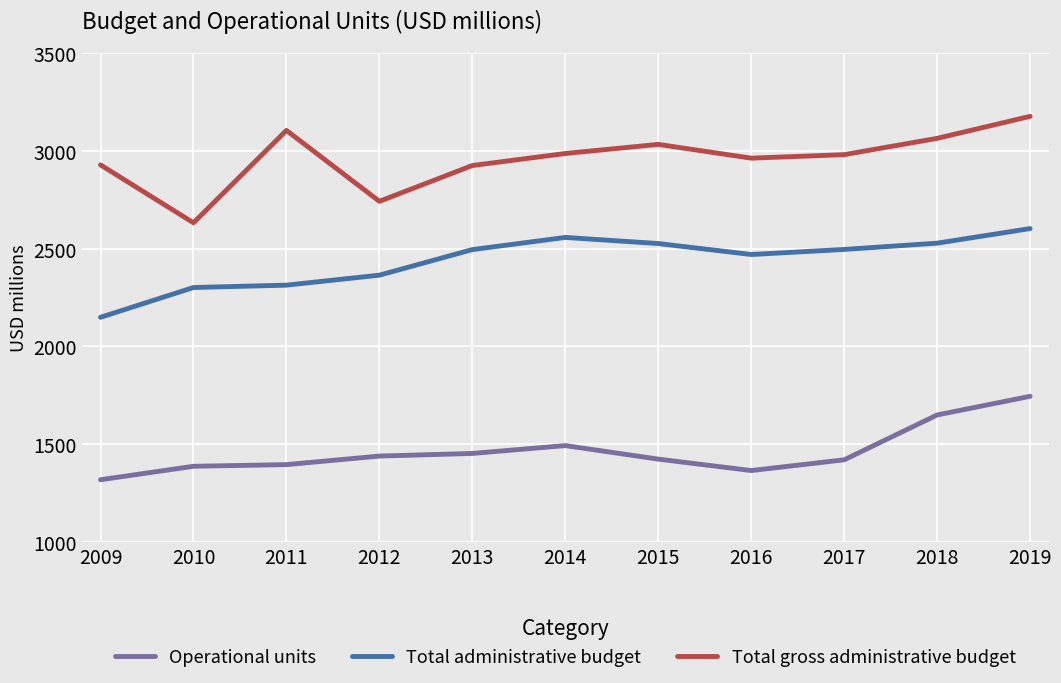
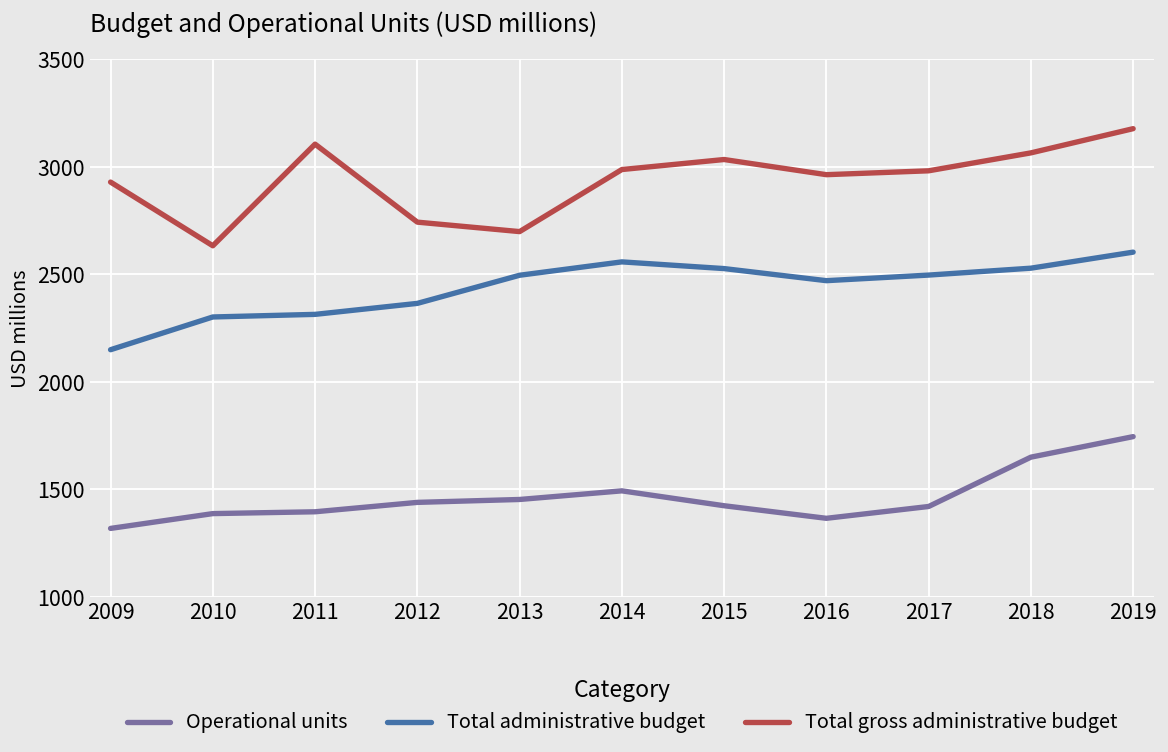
Total gross administrative budget, 2013: 2930 -> 2700
